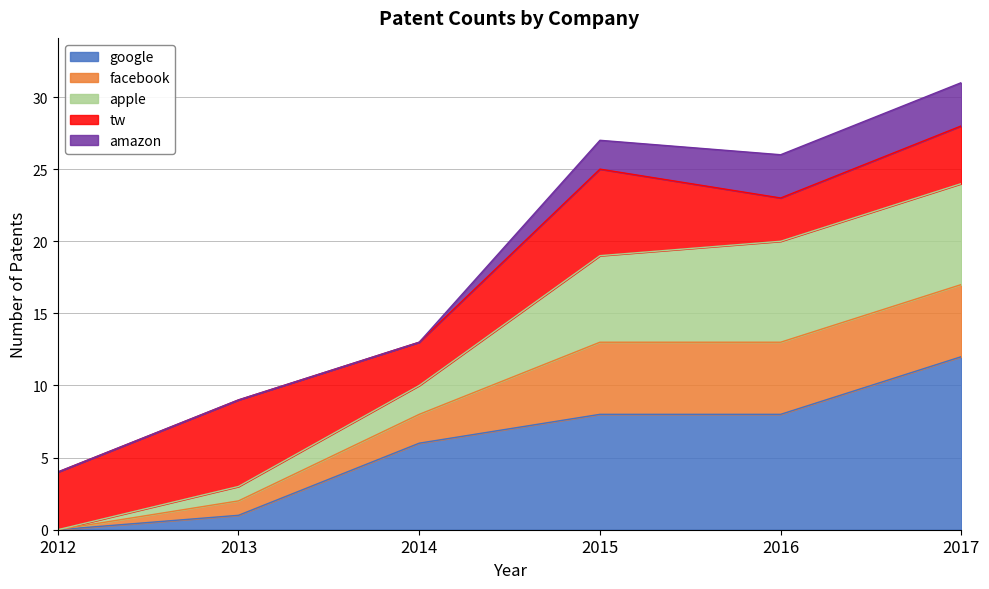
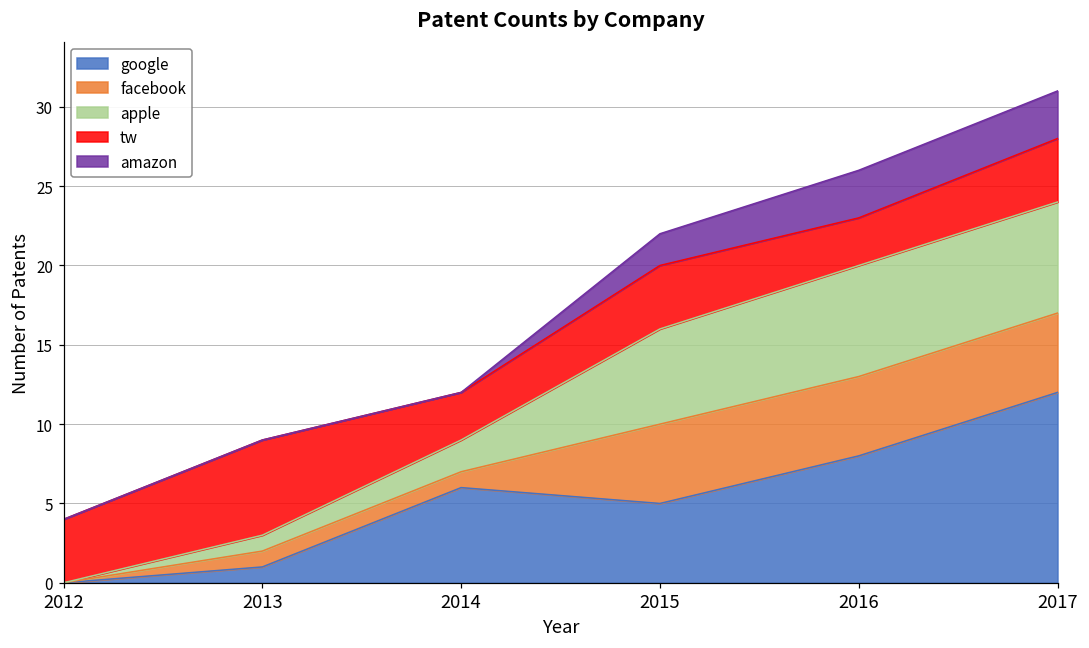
facebook, 2014: 2 -> 1
google, 2015: 8 -> 5
tw, 2015: 6 -> 4
